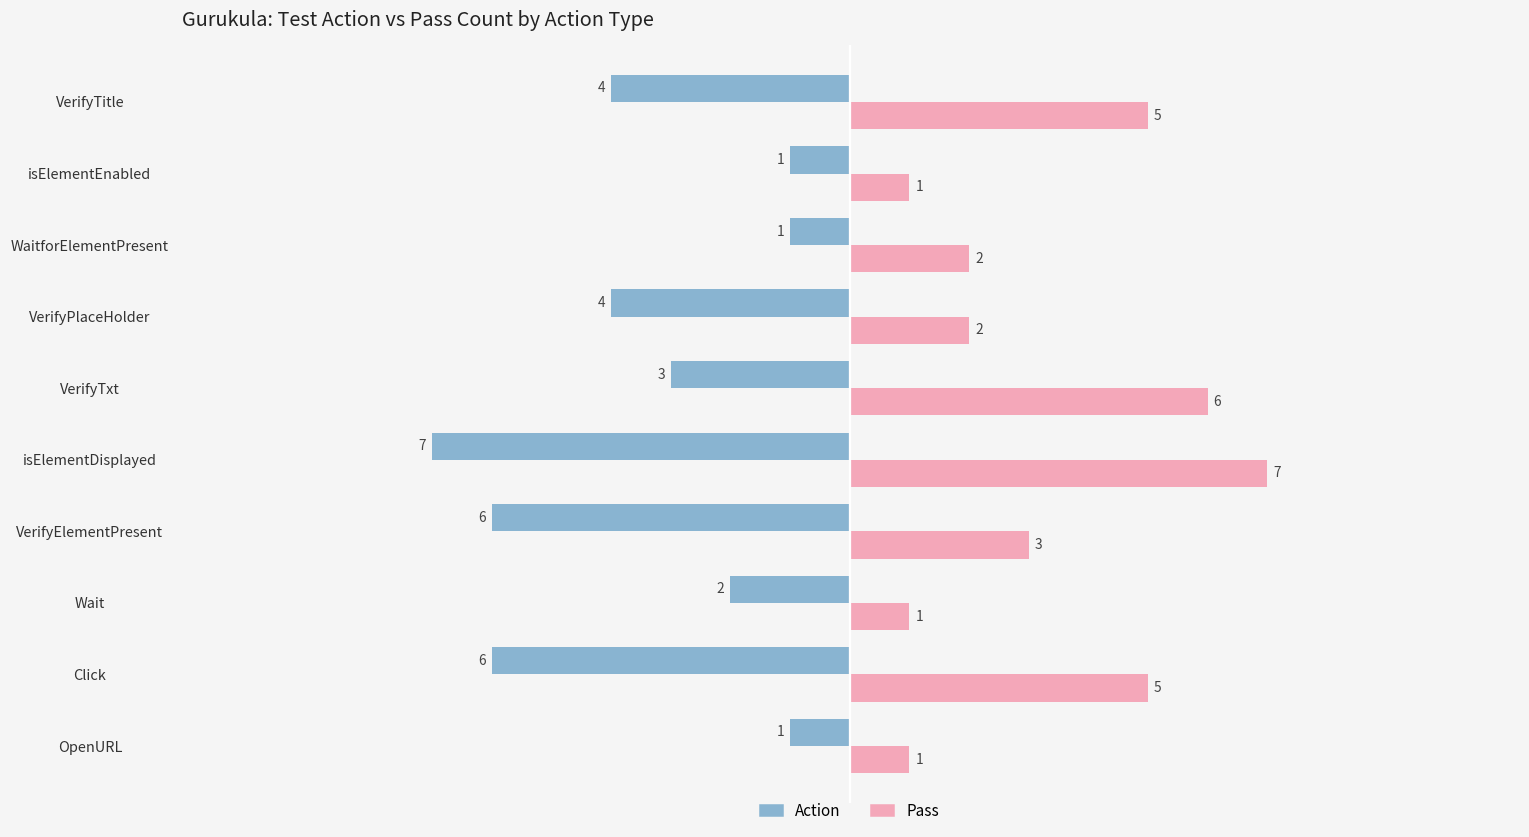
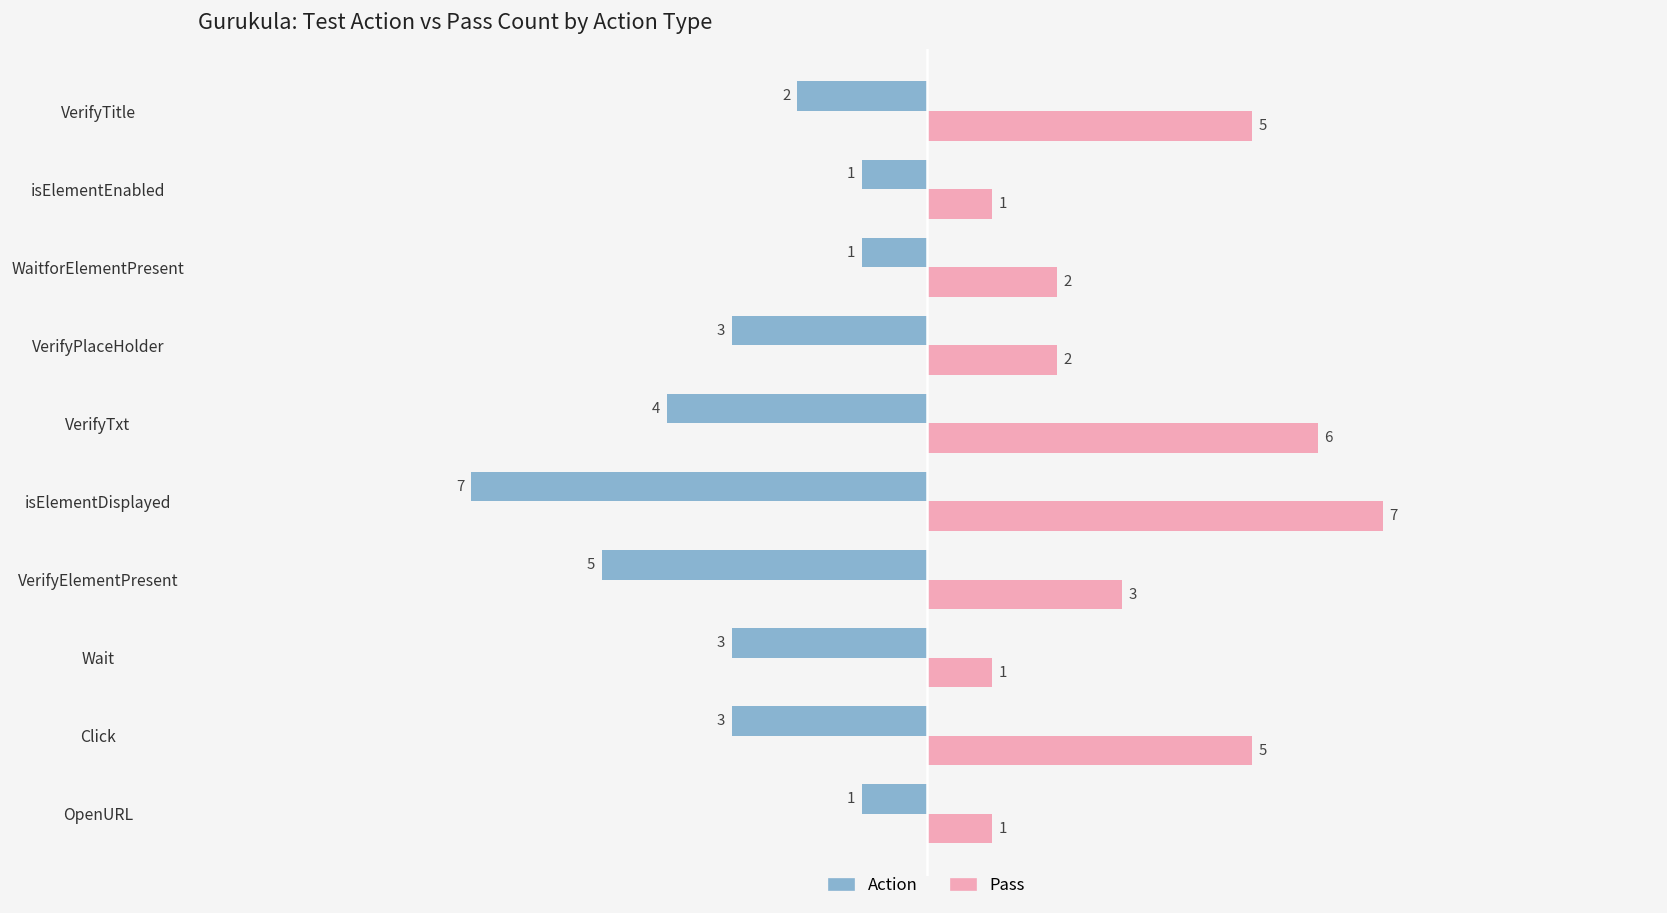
Action, VerifyTitle: 4 -> 2
Action, VerifyPlaceHolder: 4 -> 3
Action, VerifyTxt: 3 -> 4
Action, VerifyElementPresent: 6 -> 5
Action, Wait: 2 -> 3
Action, Click: 6 -> 3
